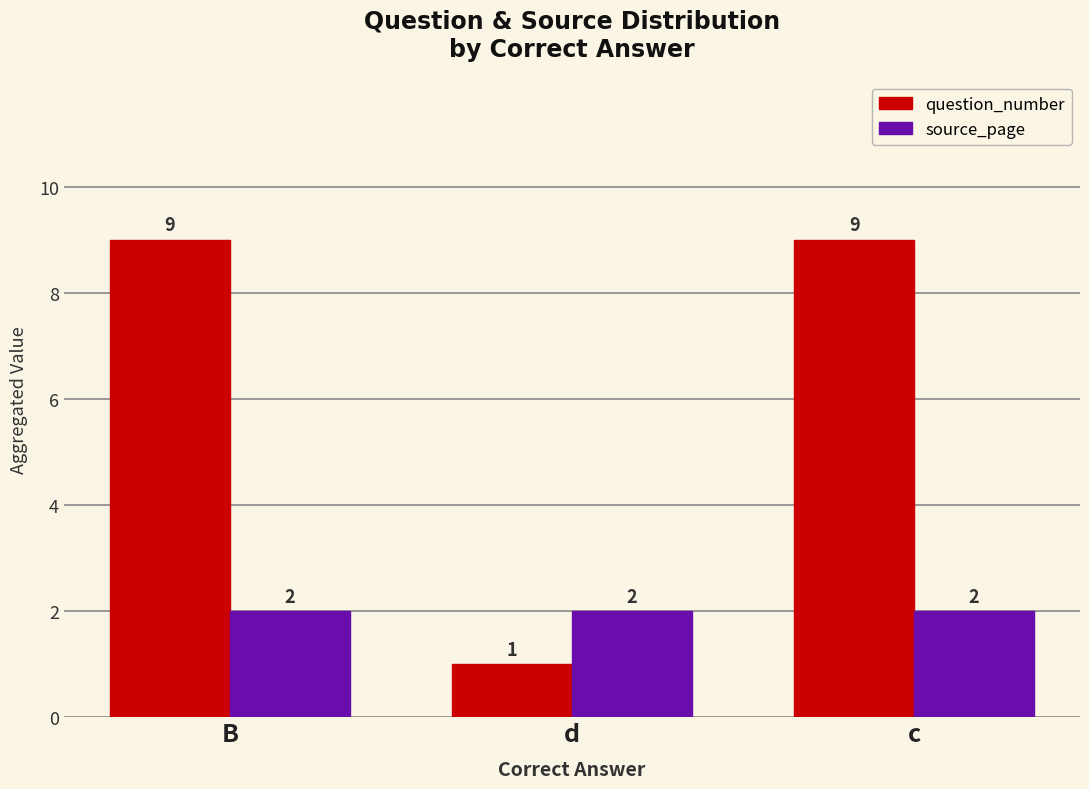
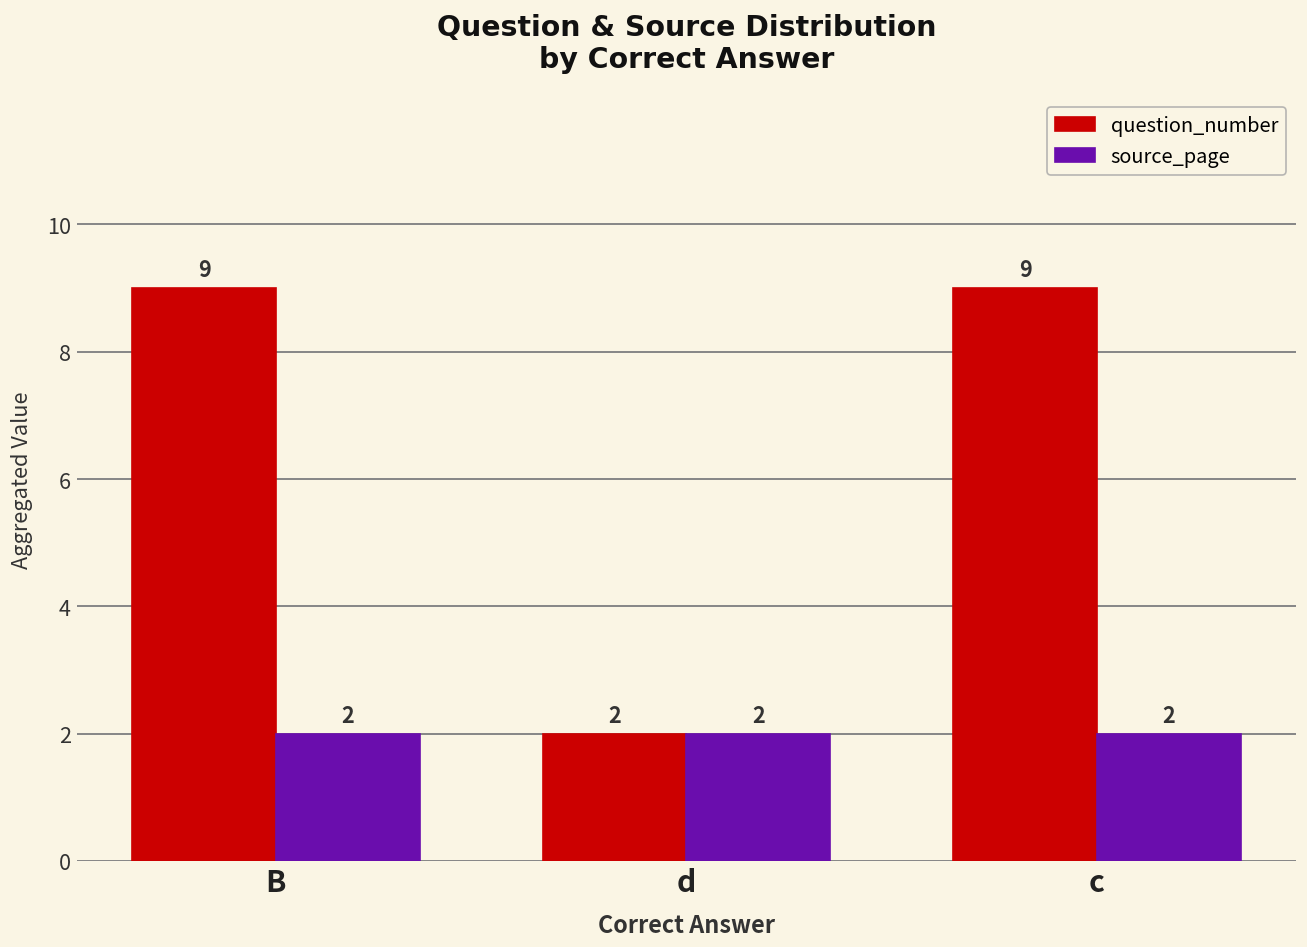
question_number, d: 1 -> 2
